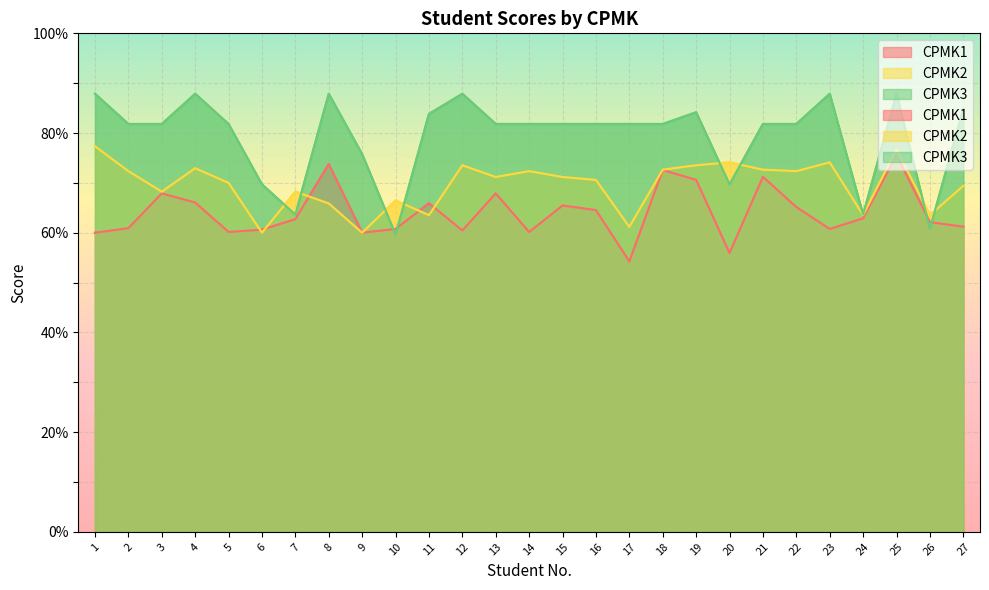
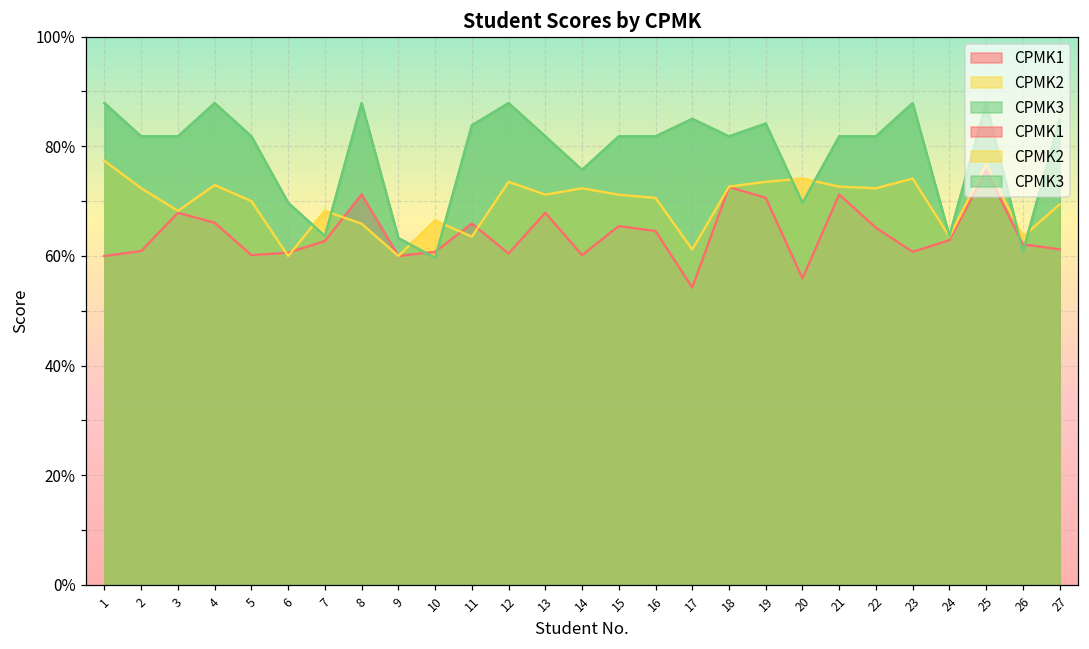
CPMK1, 8: 74% -> 71%
CPMK3, 9: 76% -> 63%
CPMK3, 14: 82% -> 76%
CPMK3, 17: 82% -> 85%
